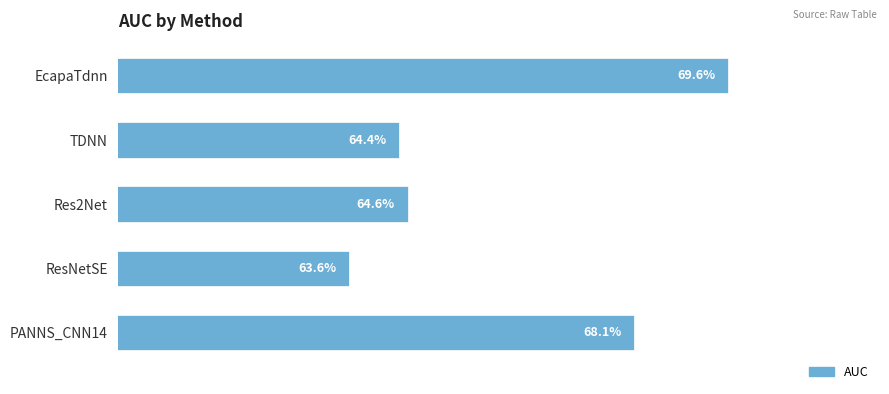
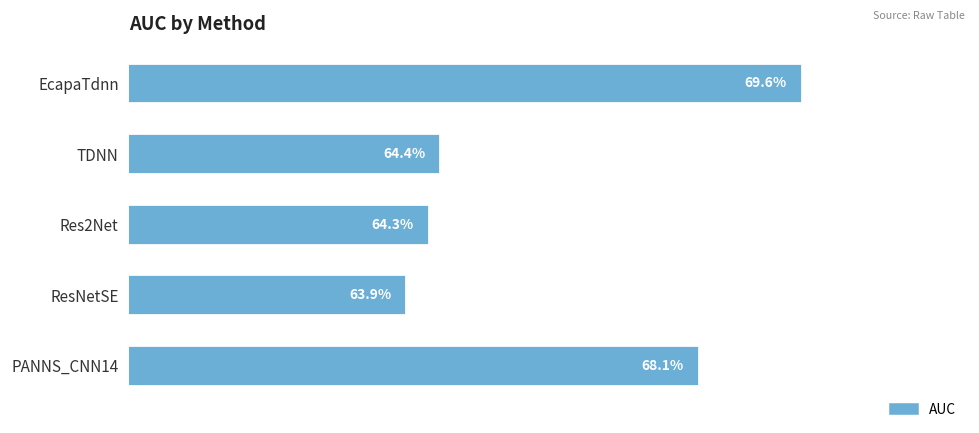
Res2Net: 64.6% -> 64.3%
ResNetSE: 63.6% -> 63.9%
